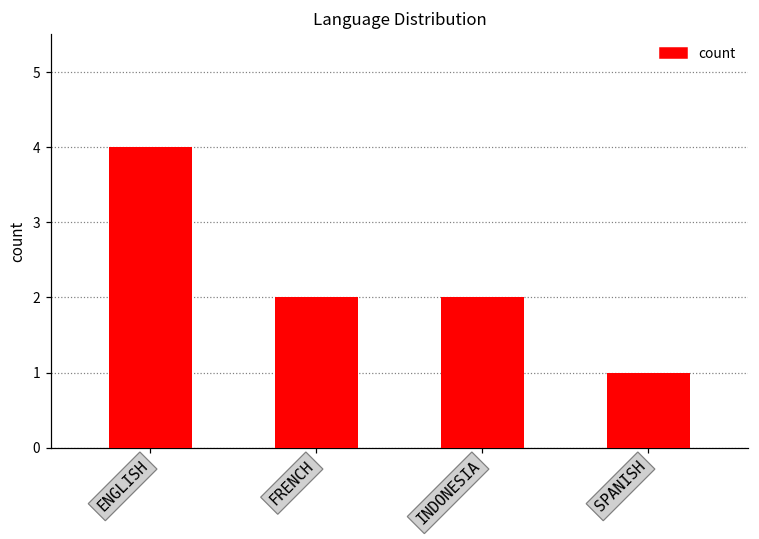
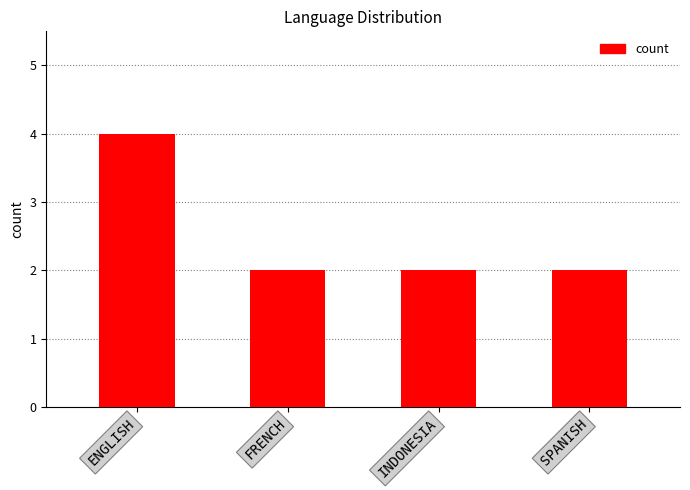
SPANISH: 1 -> 2
